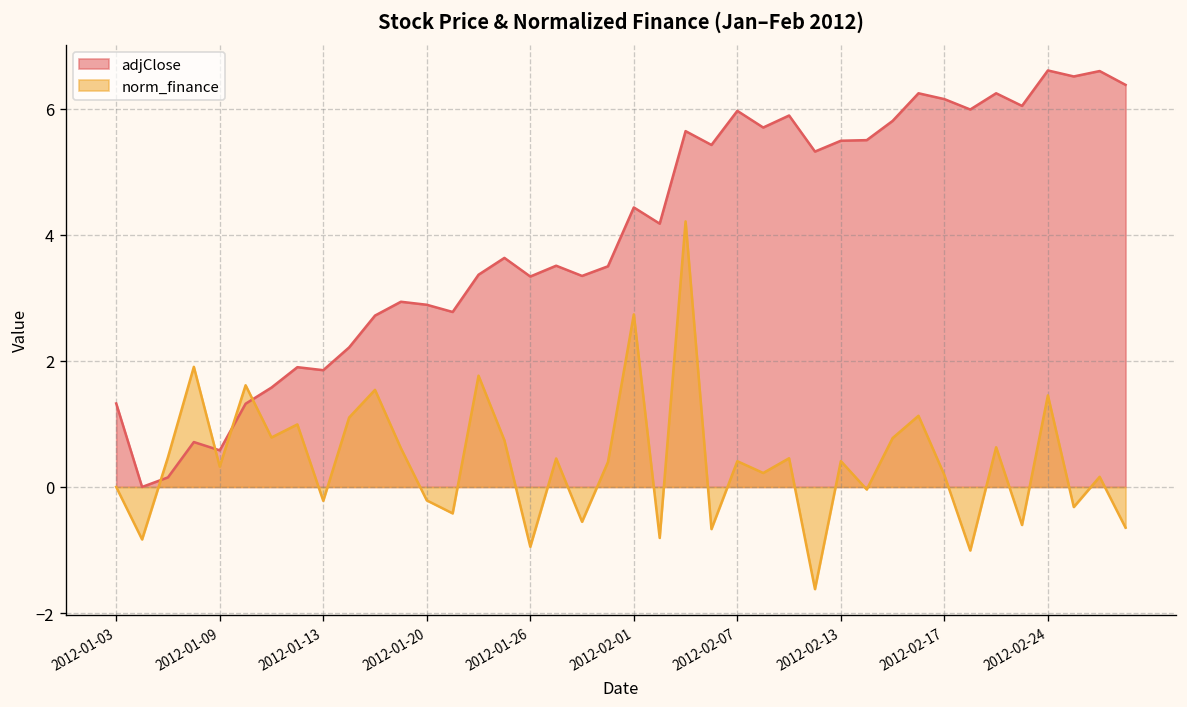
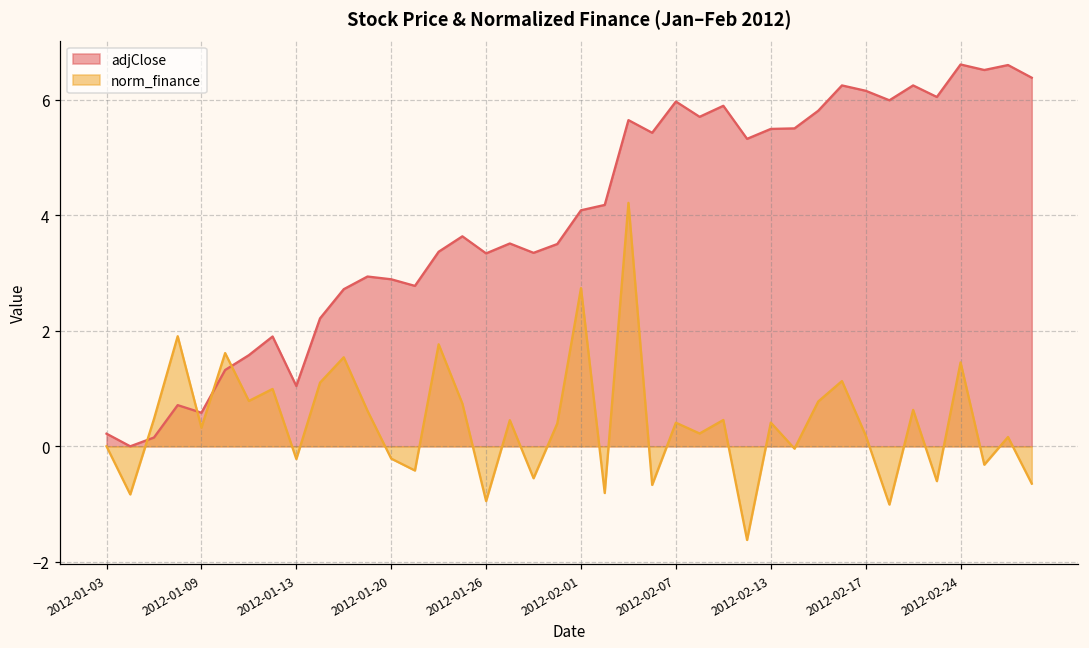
adjClose, 2012-01-03: 1.3 -> 0.2
adjClose, 2012-01-13: 1.9 -> 1.0
adjClose, 2012-02-01: 4.4 -> 4.1
